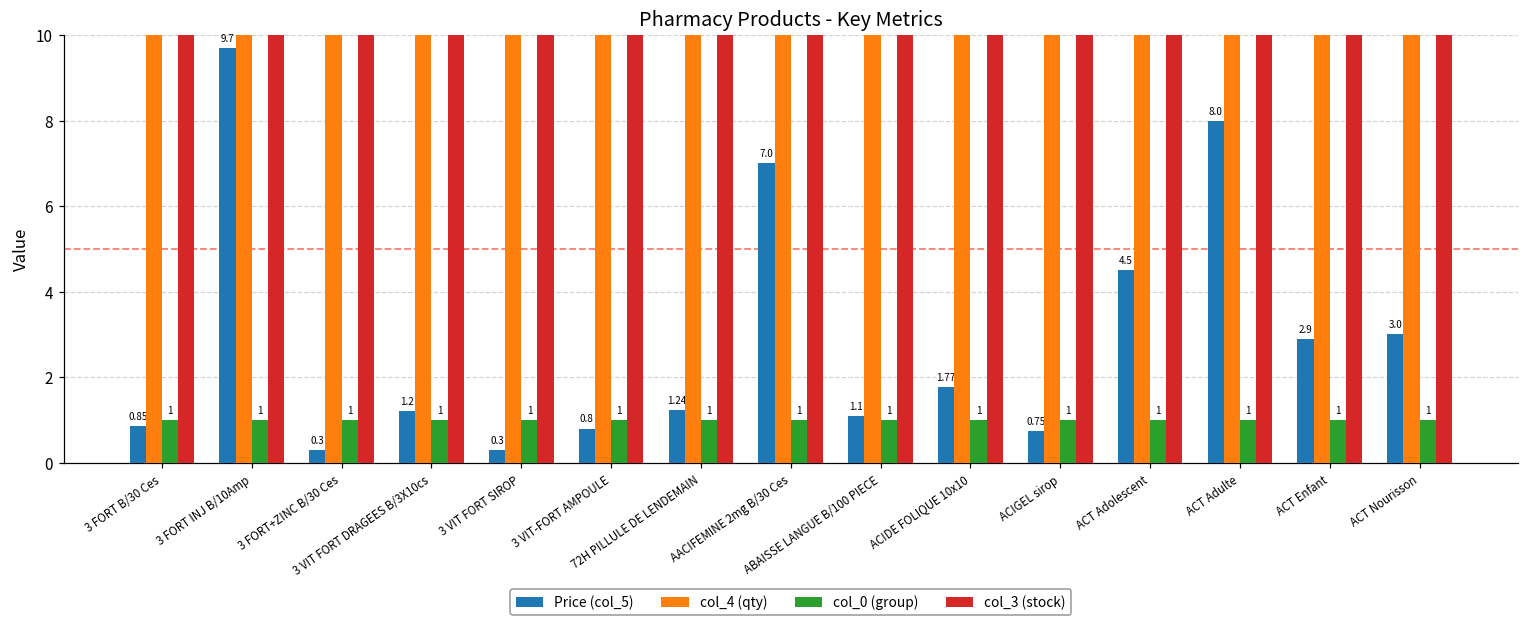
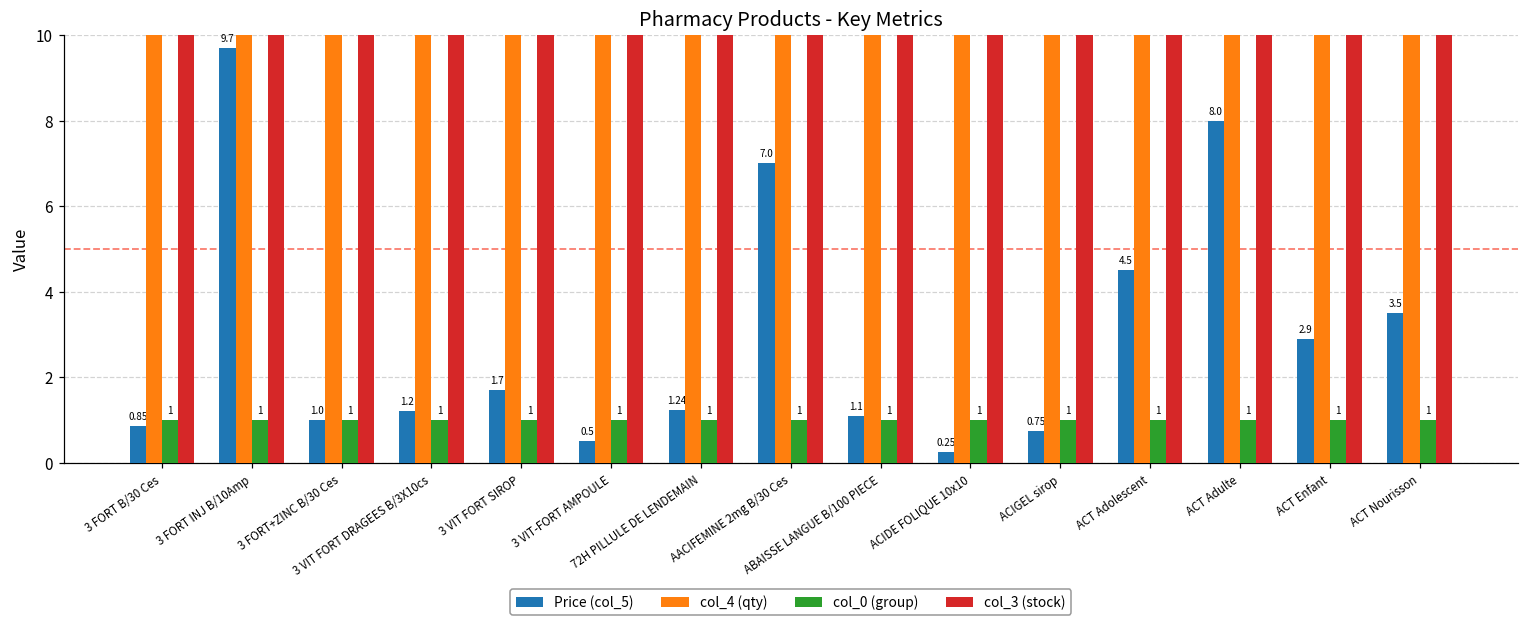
Price (col_5), 3 FORT+ZINC B/30 Ces: 0.3 -> 1.0
Price (col_5), 3 VIT FORT SIROP: 0.3 -> 1.7
Price (col_5), 3 VIT-FORT AMPOULE: 0.8 -> 0.5
Price (col_5), ACIDE FOLIQUE 10x10: 1.77 -> 0.25
Price (col_5), ACT Nourisson: 3.0 -> 3.5
